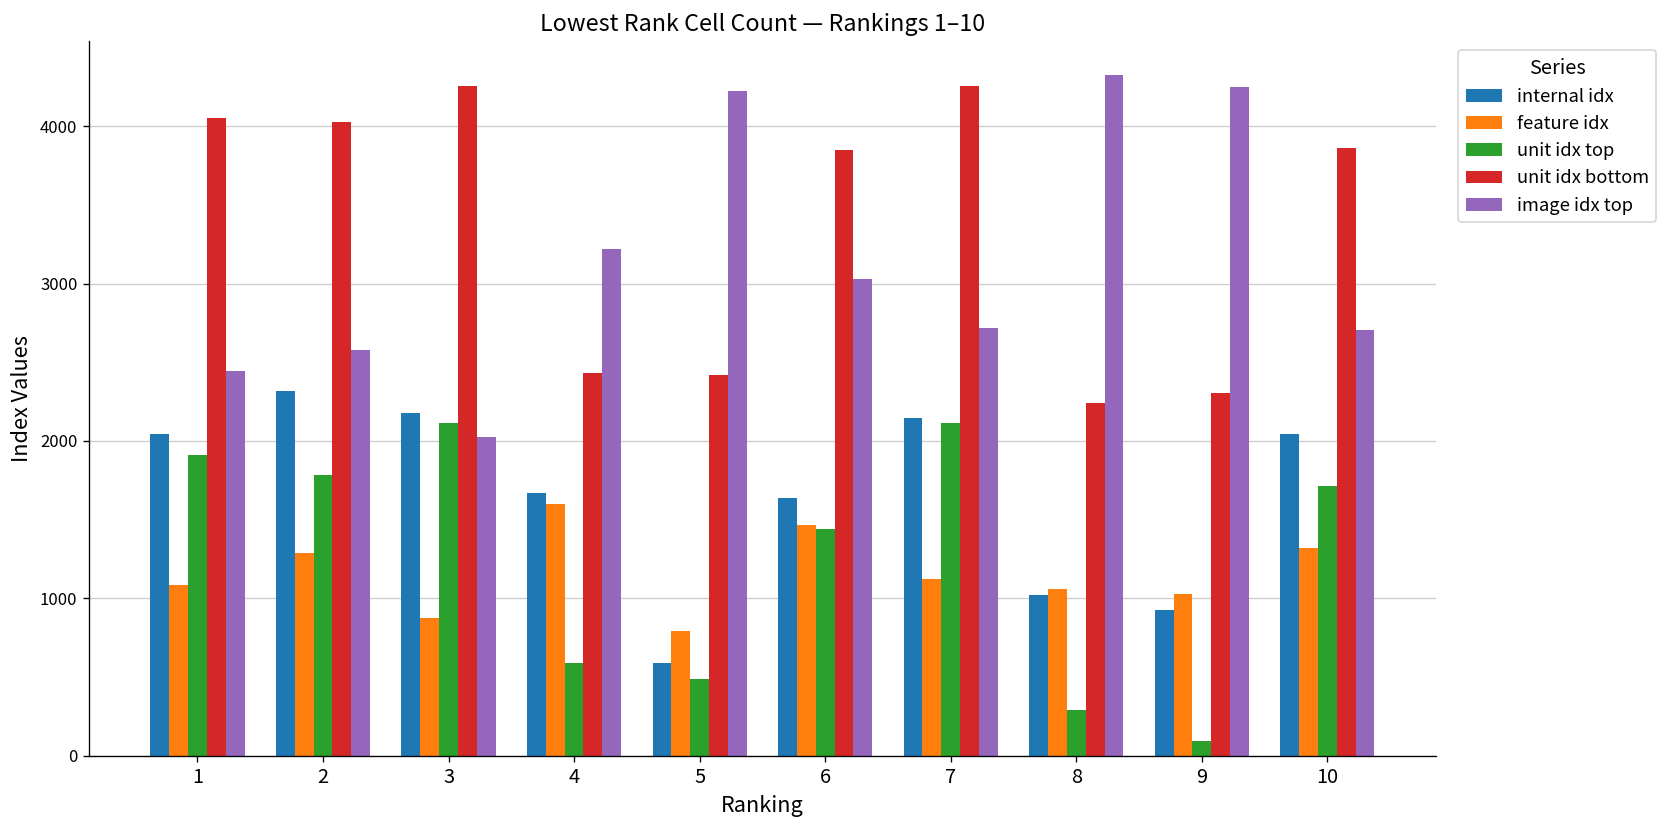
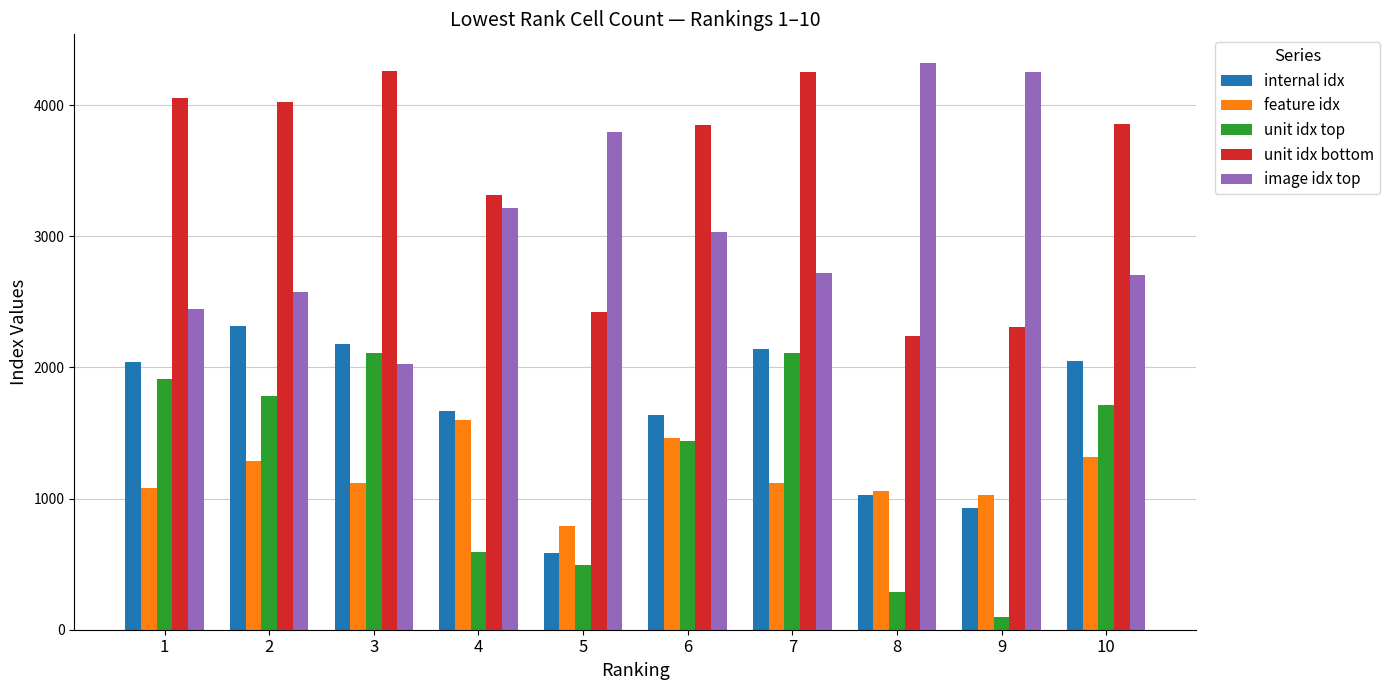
feature idx, 3: 880 -> 1120
unit idx bottom, 4: 2430 -> 3320
image idx top, 5: 4220 -> 3800
